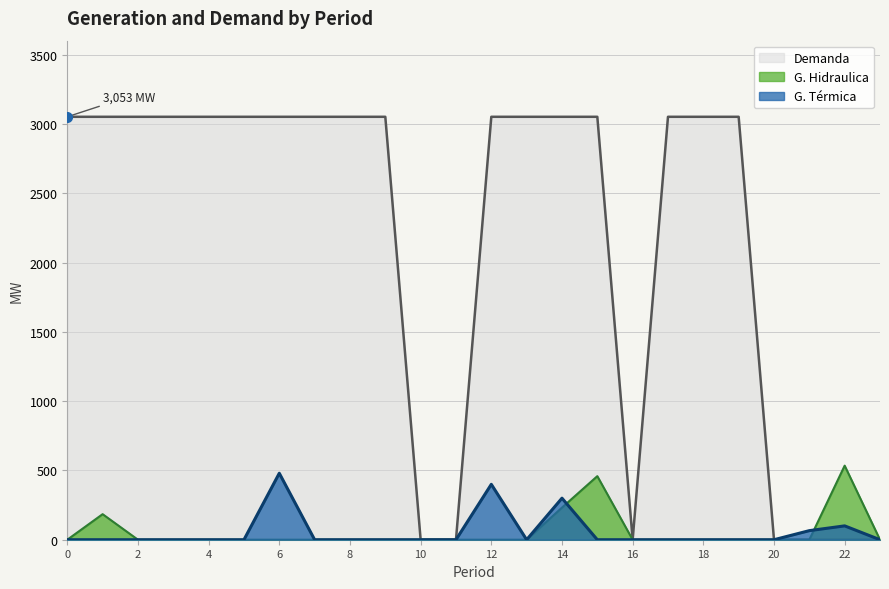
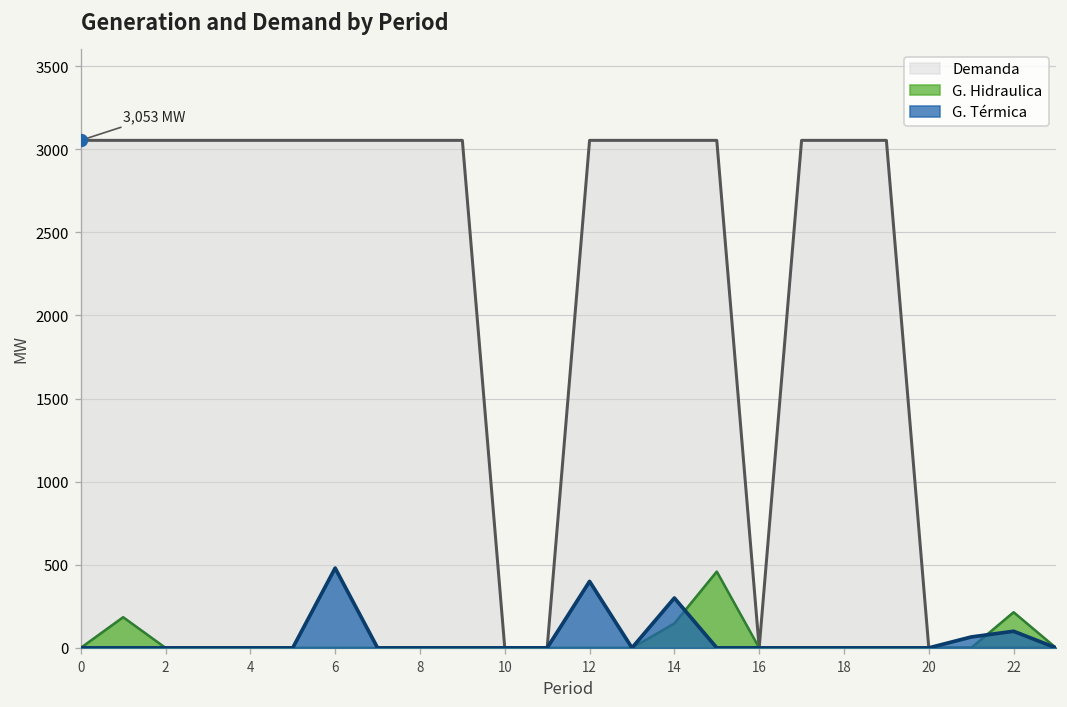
G. Hidraulica, 14: 230 -> 150
G. Hidraulica, 22: 530 -> 210
